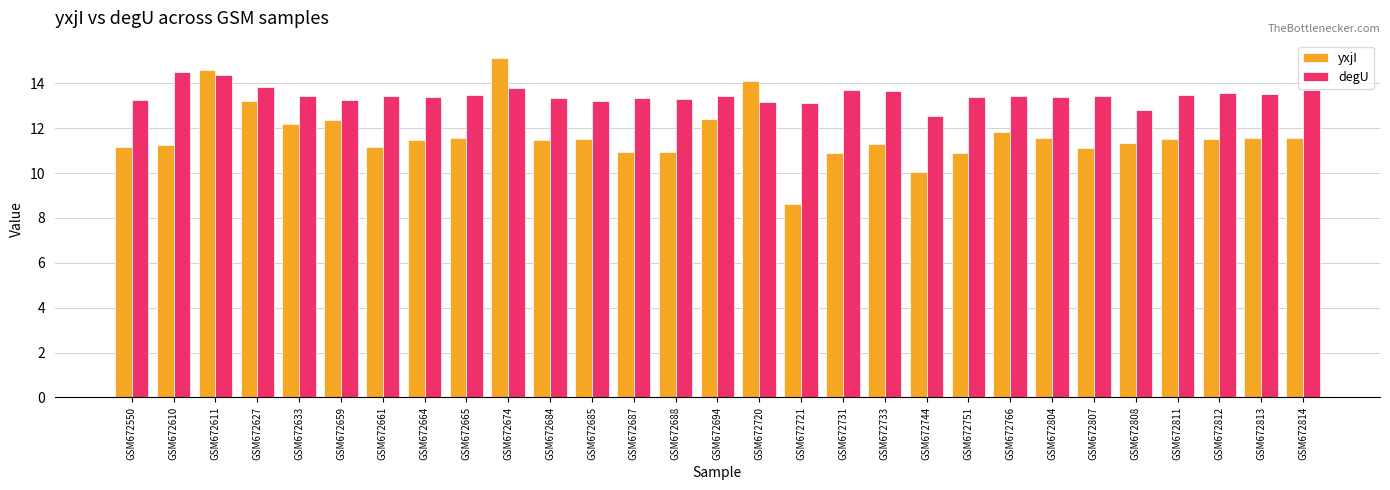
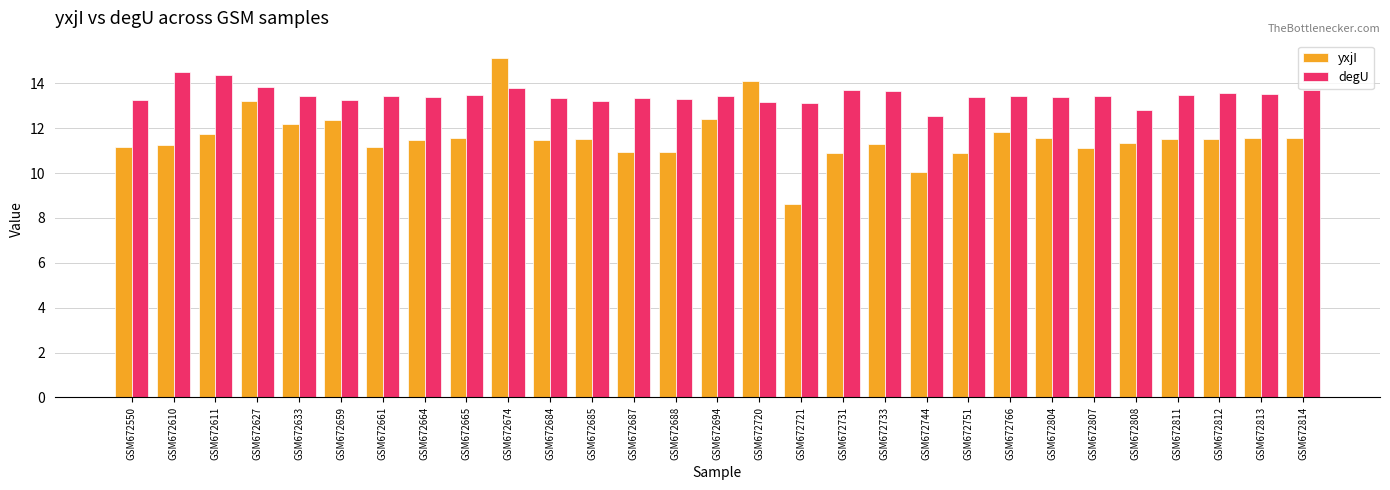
yxjI, GSM672611: 14.6 -> 11.8
